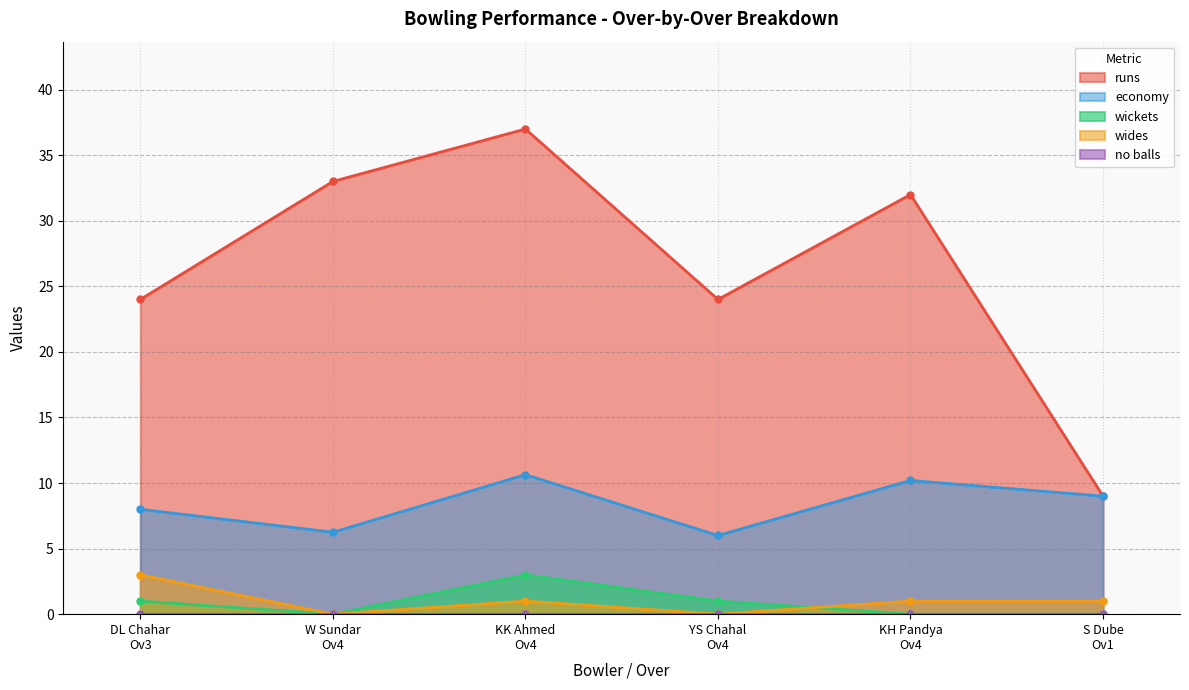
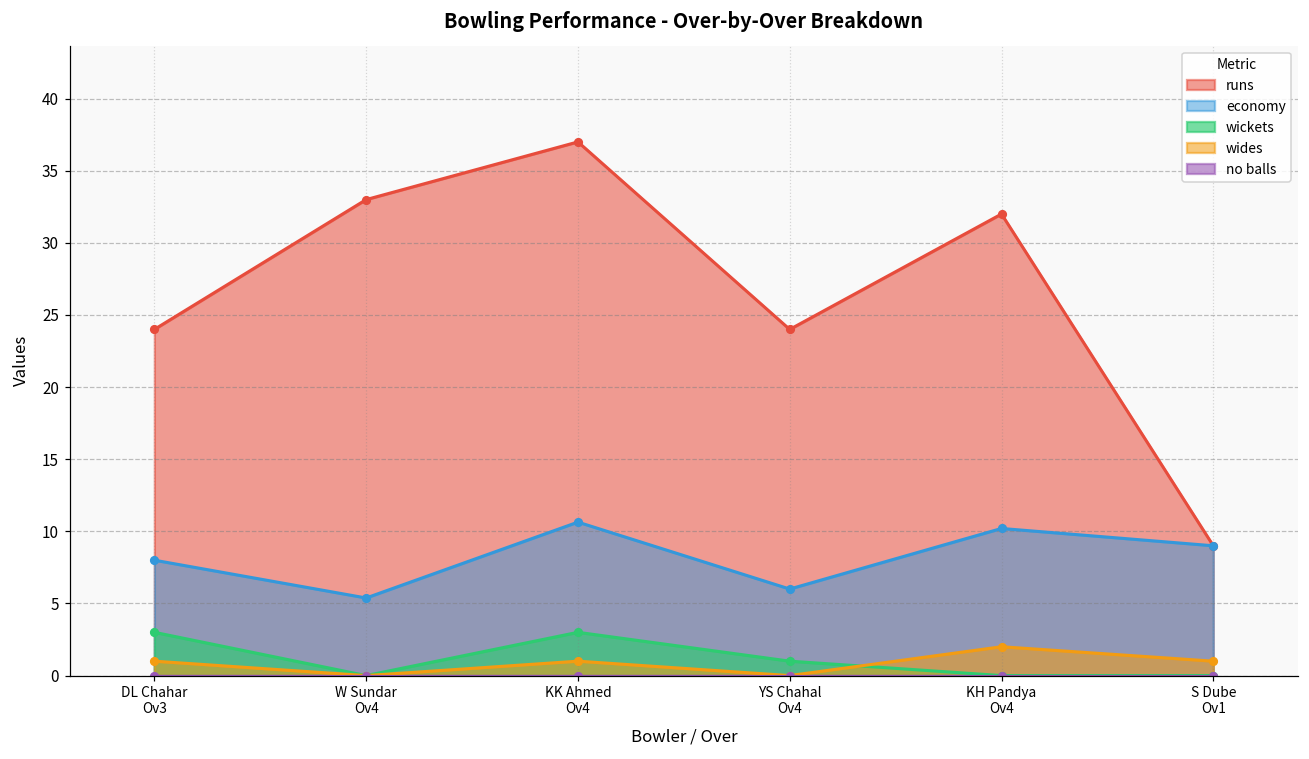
wickets, DL Chahar Ov3: 1 -> 3
wides, DL Chahar Ov3: 3 -> 1
economy, W Sundar Ov4: 6.3 -> 5.4
wides, KH Pandya Ov4: 1 -> 2
